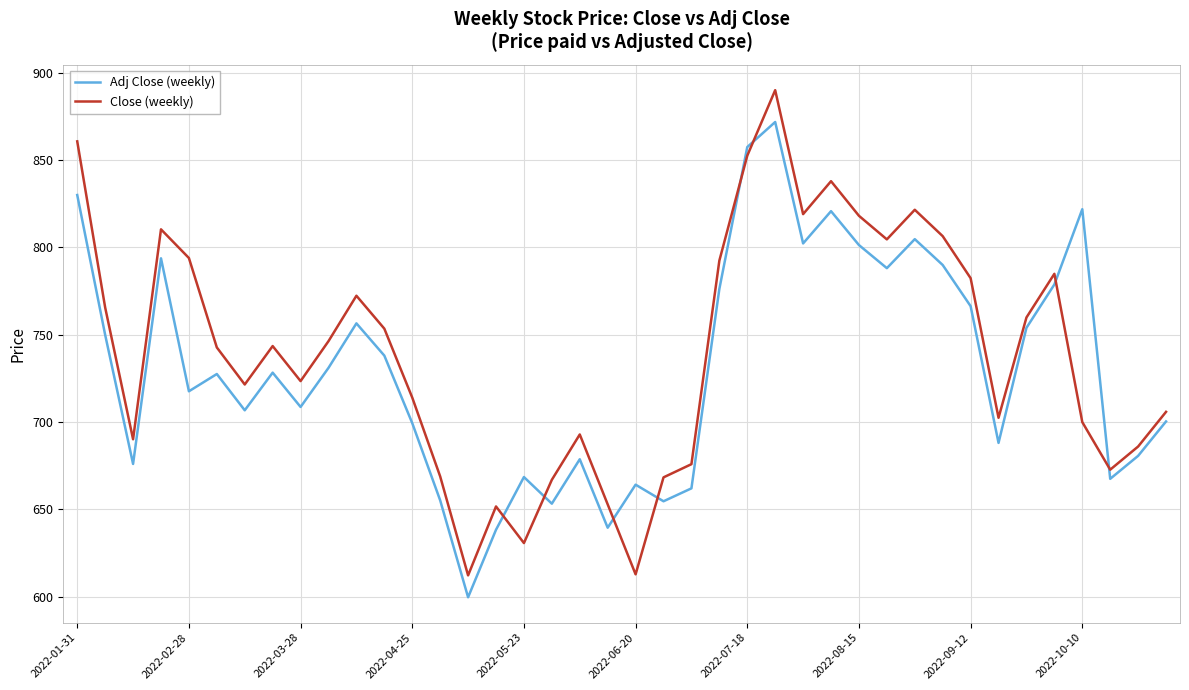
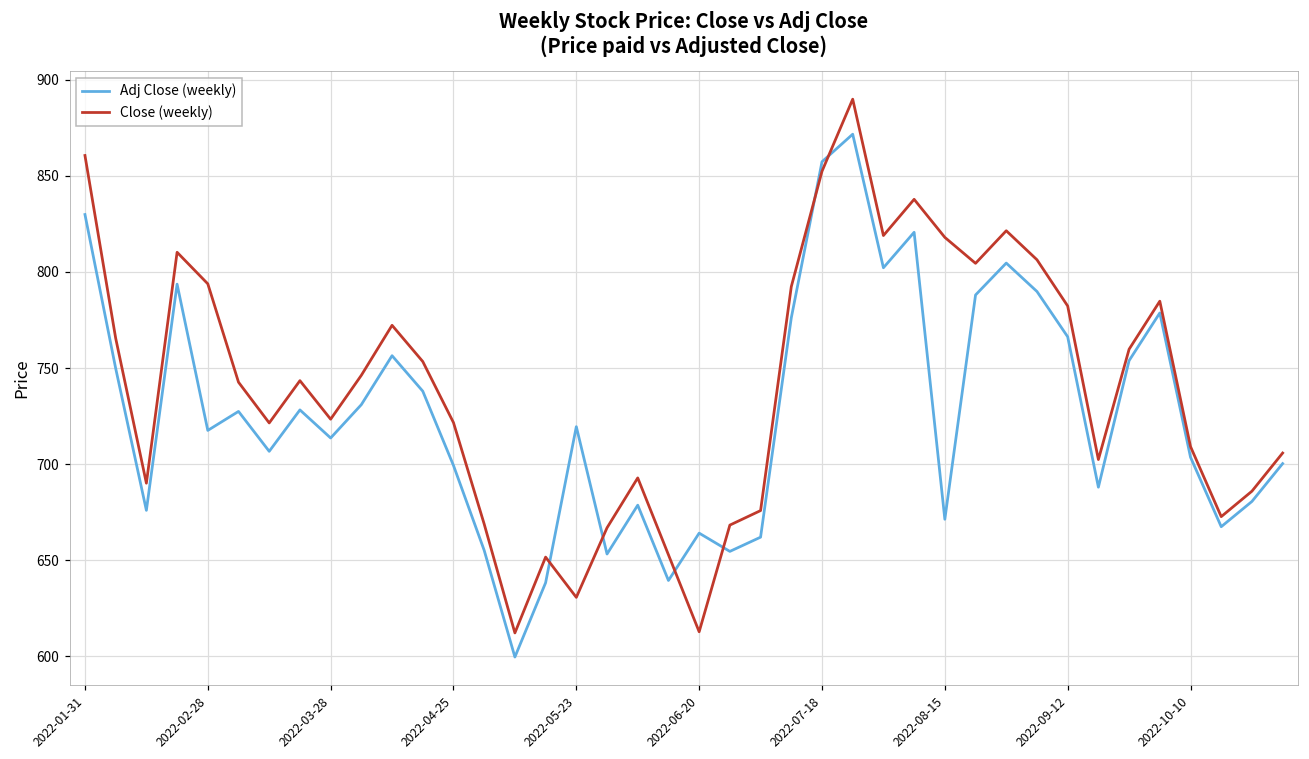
Adj Close (weekly), 2022-03-28: 709 -> 714
Close (weekly), 2022-04-25: 714 -> 722
Adj Close (weekly), 2022-05-23: 668 -> 720
Adj Close (weekly), 2022-08-15: 801 -> 671
Adj Close (weekly), 2022-10-10: 822 -> 704
Close (weekly), 2022-10-10: 700 -> 709
